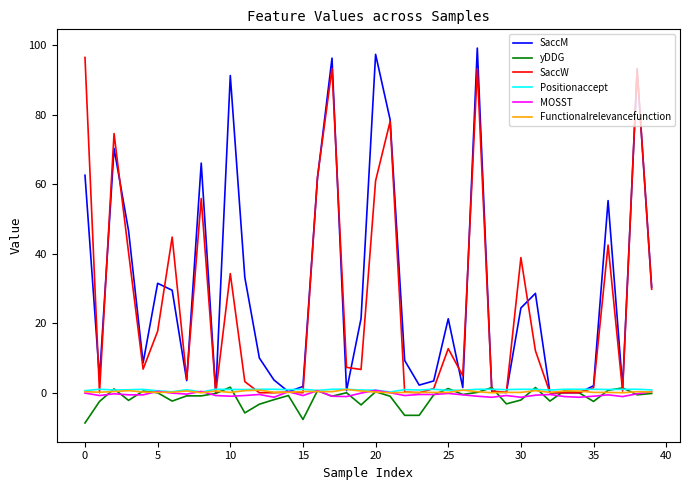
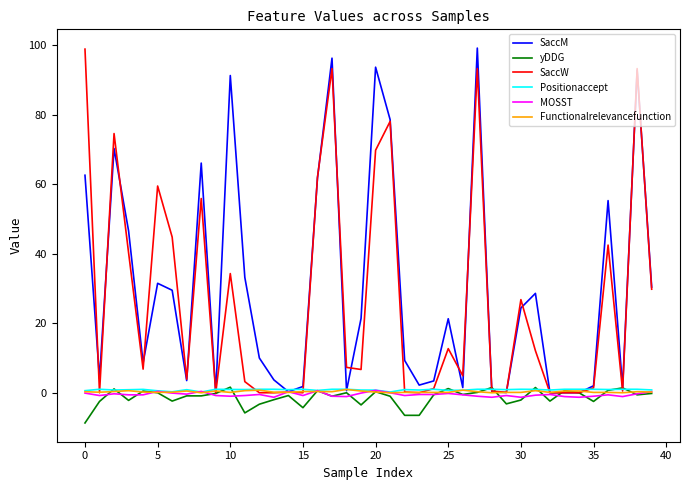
SaccW, 0: 97 -> 99
SaccW, 5: 18 -> 60
yDDG, 15: -8 -> -4
SaccM, 20: 97 -> 94
SaccW, 20: 61 -> 70
SaccW, 30: 39 -> 27
